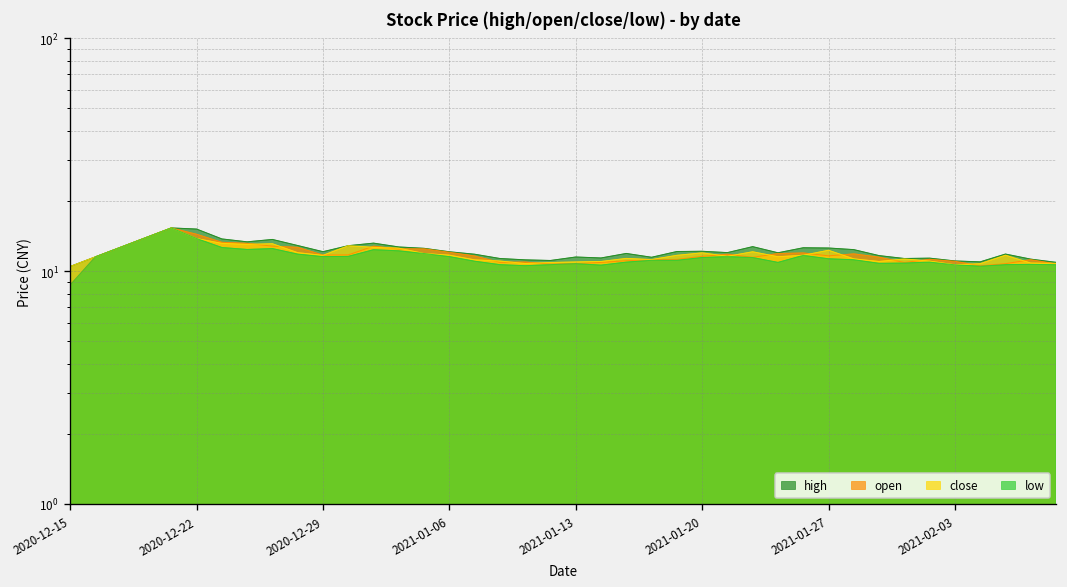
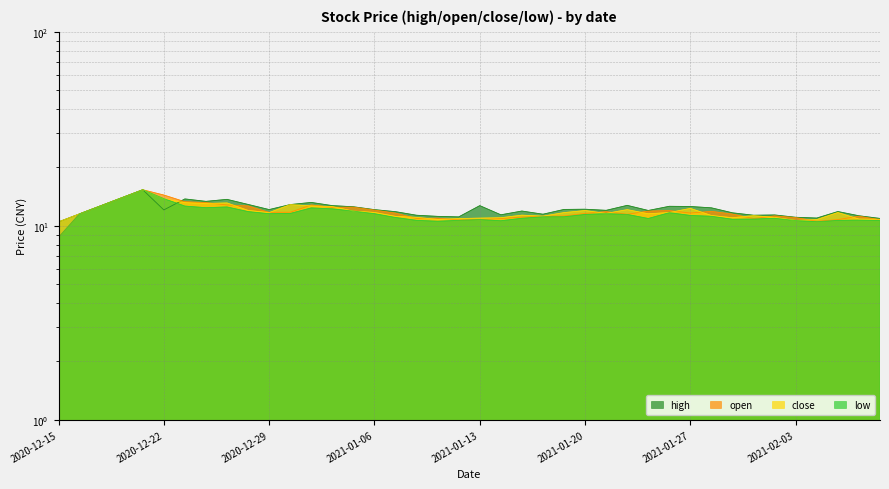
high, 2020-12-22: 15 -> 12
high, 2021-01-13: 12 -> 13
